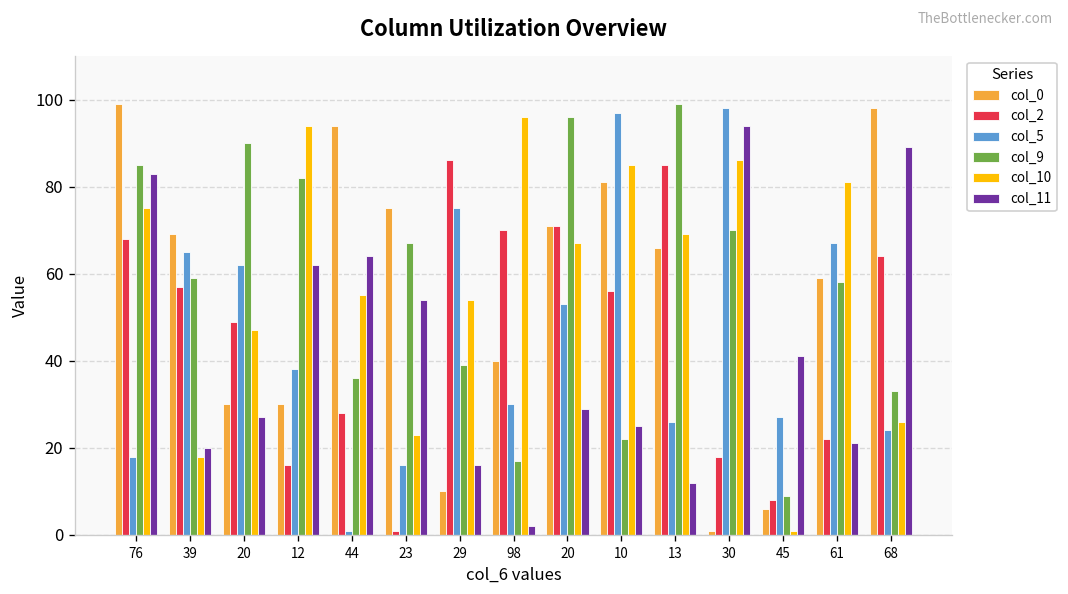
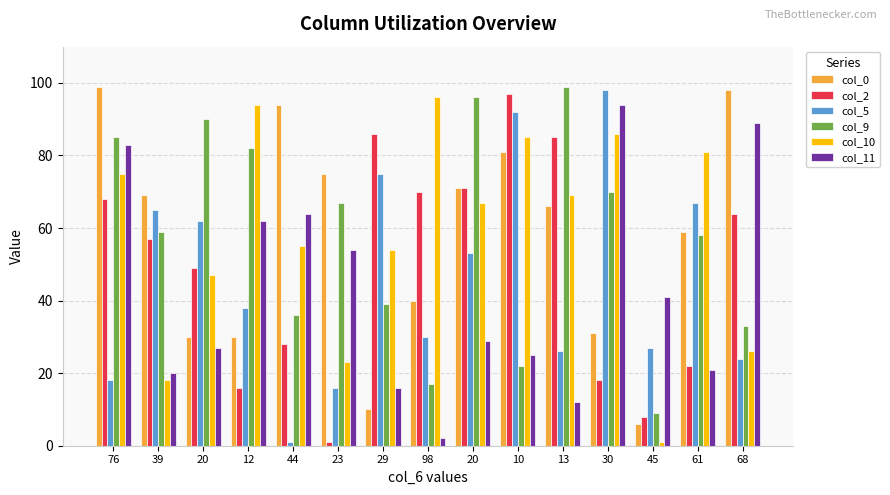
col_2, 10: 56 -> 97
col_5, 10: 97 -> 92
col_0, 30: 1 -> 31
